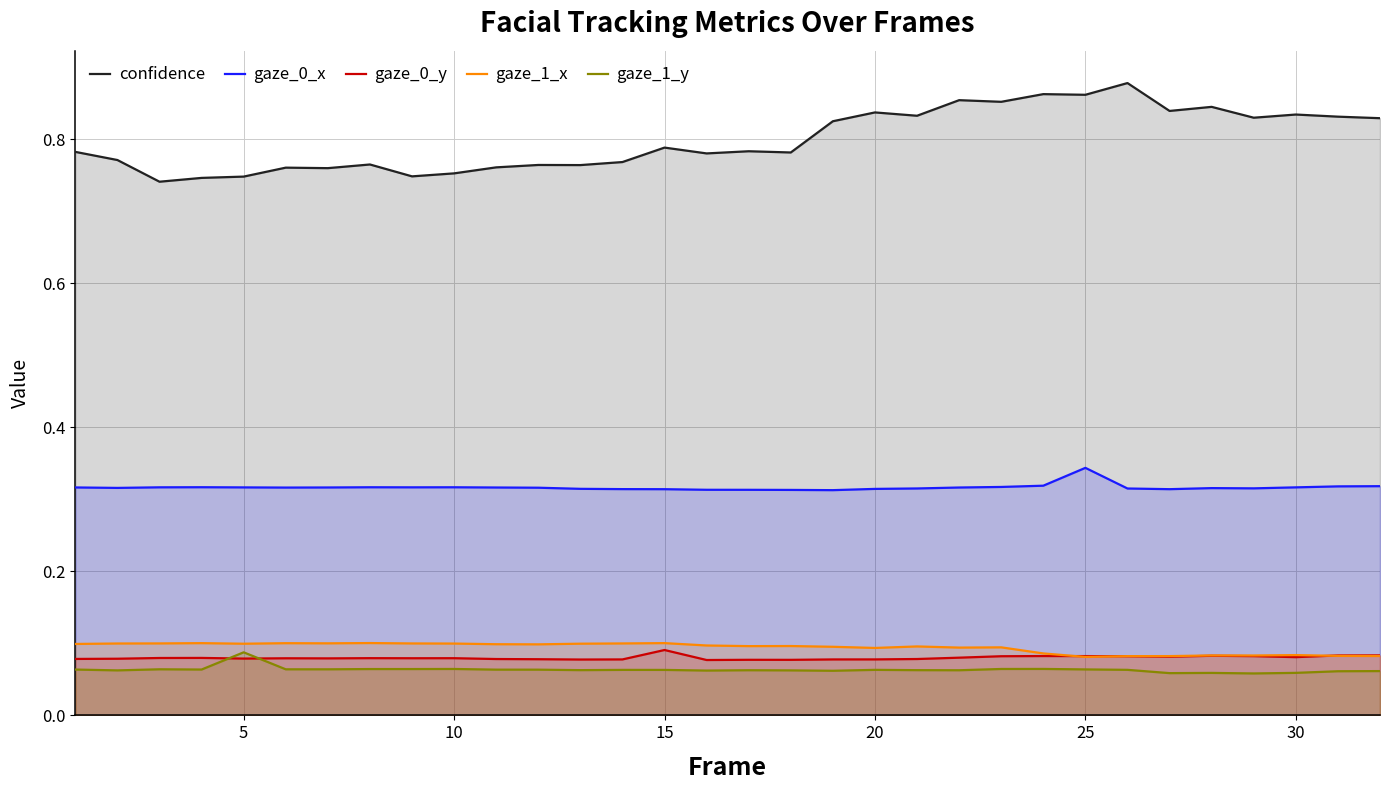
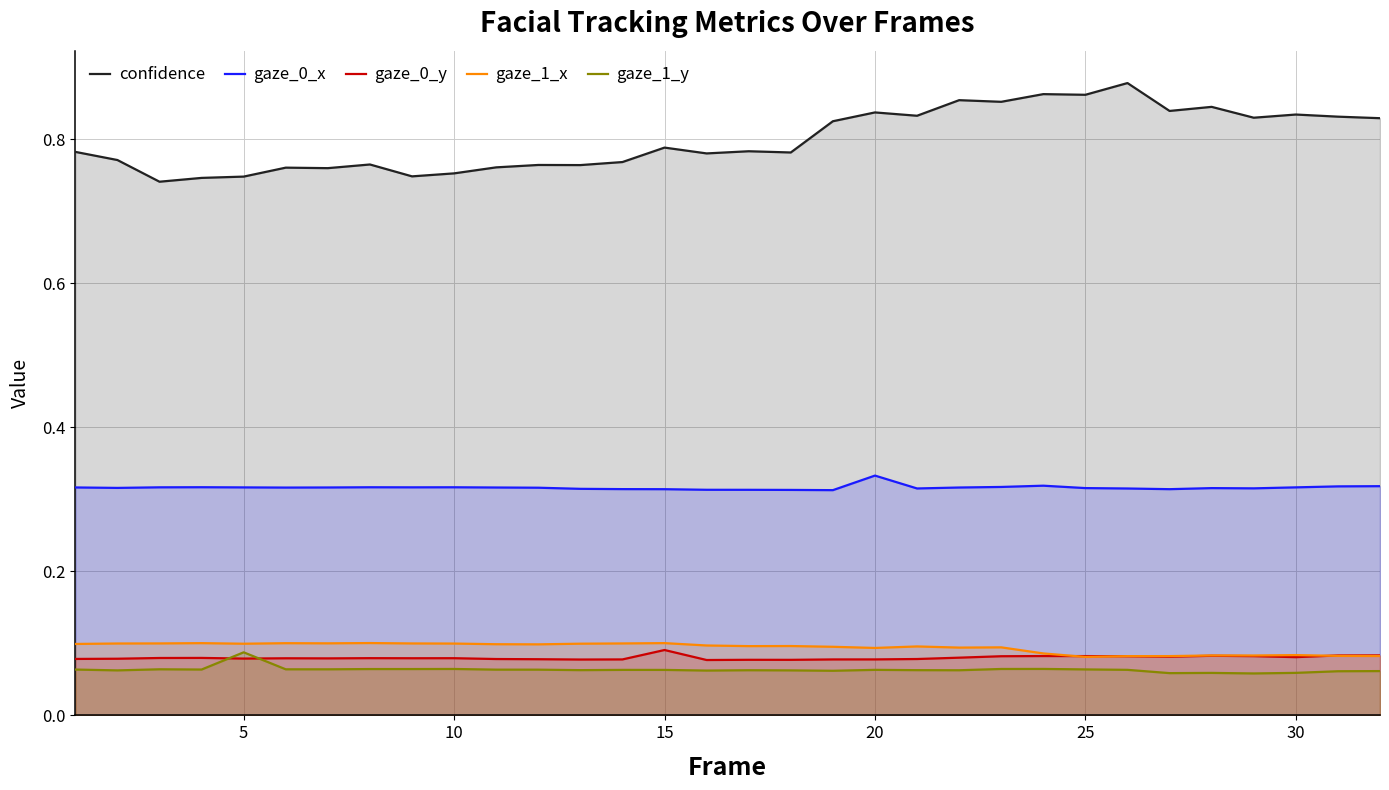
gaze_0_x, 20: 0.31 -> 0.33
gaze_0_x, 25: 0.34 -> 0.32
